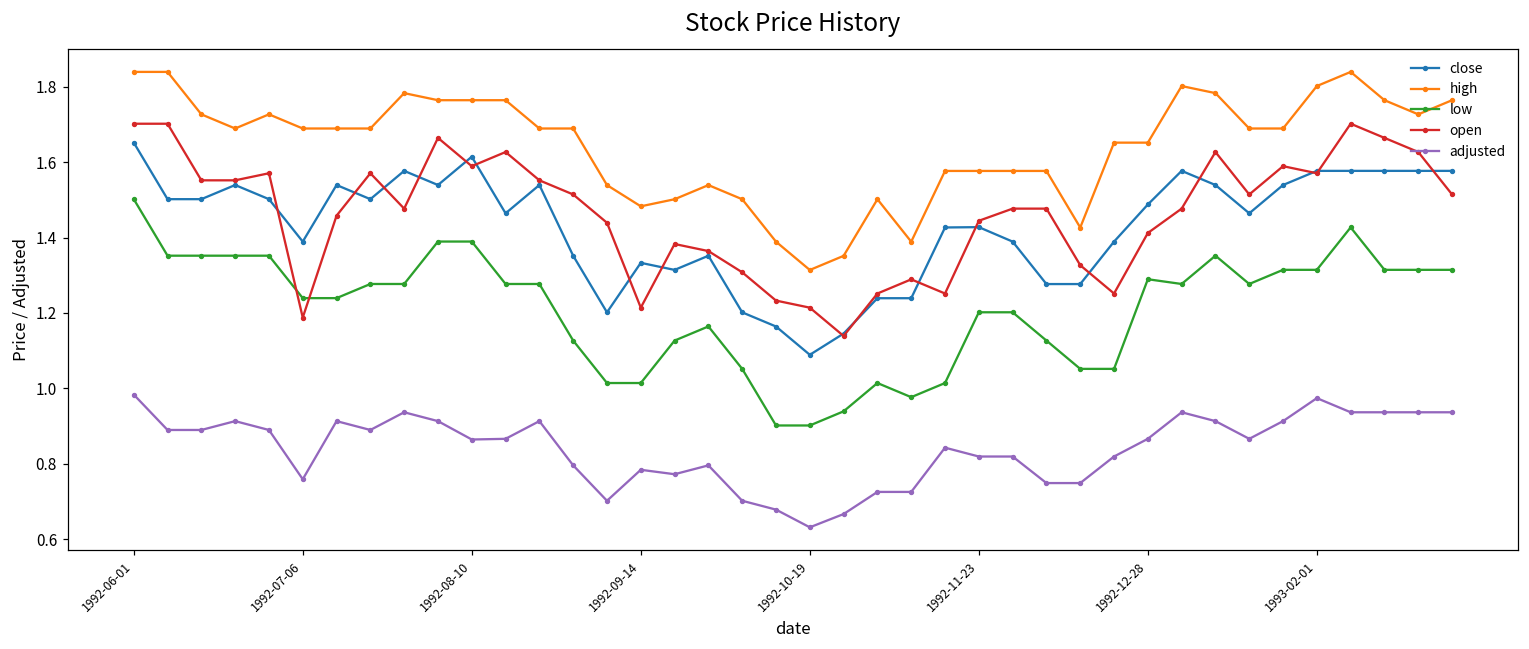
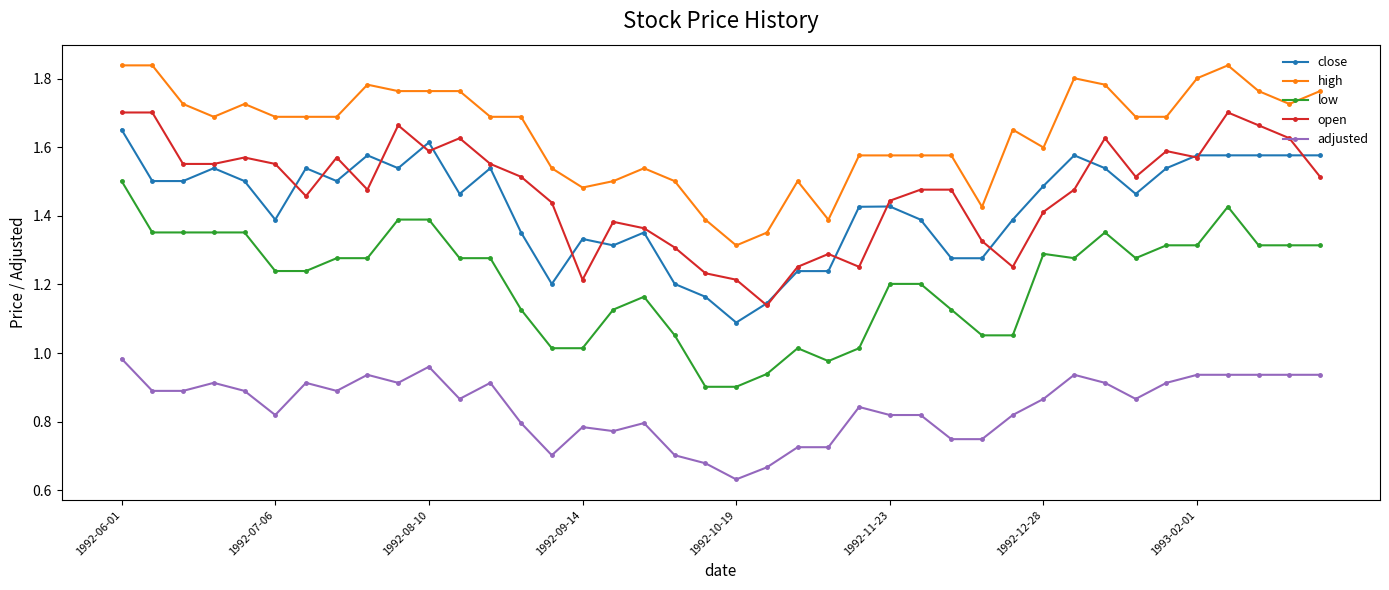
open, 1992-07-06: 1.19 -> 1.55
adjusted, 1992-07-06: 0.76 -> 0.82
adjusted, 1992-08-10: 0.86 -> 0.96
high, 1992-12-28: 1.65 -> 1.60
adjusted, 1993-02-01: 0.97 -> 0.94
